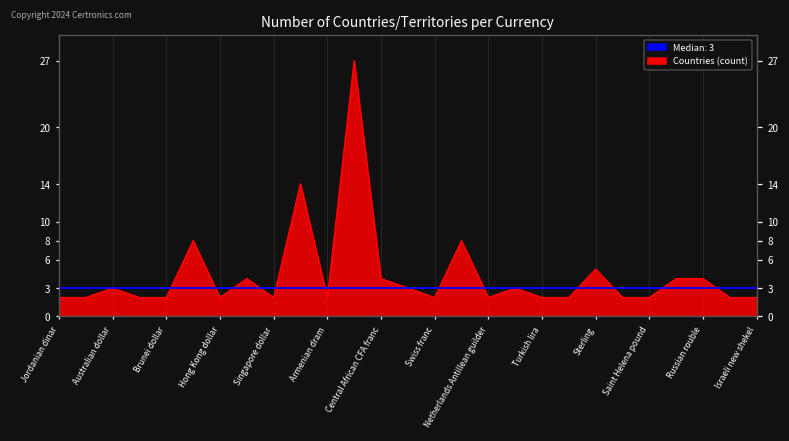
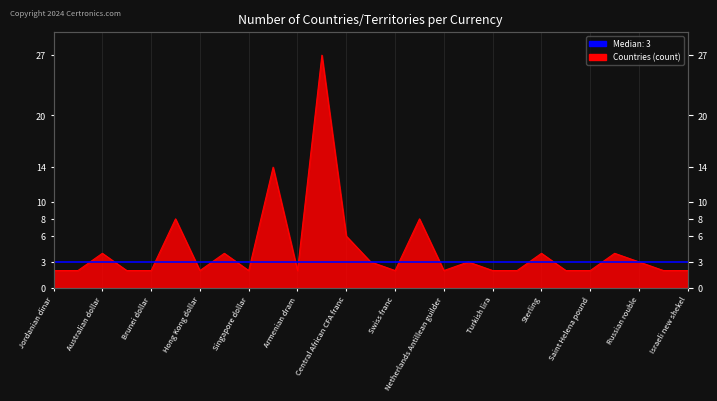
Australian dollar: 3 -> 4
Central African CFA franc: 4 -> 6
Sterling: 5 -> 4
Russian rouble: 4 -> 3
